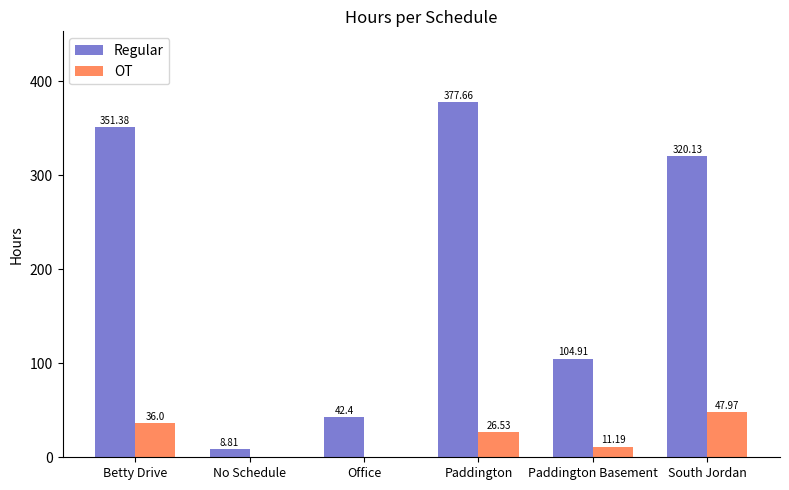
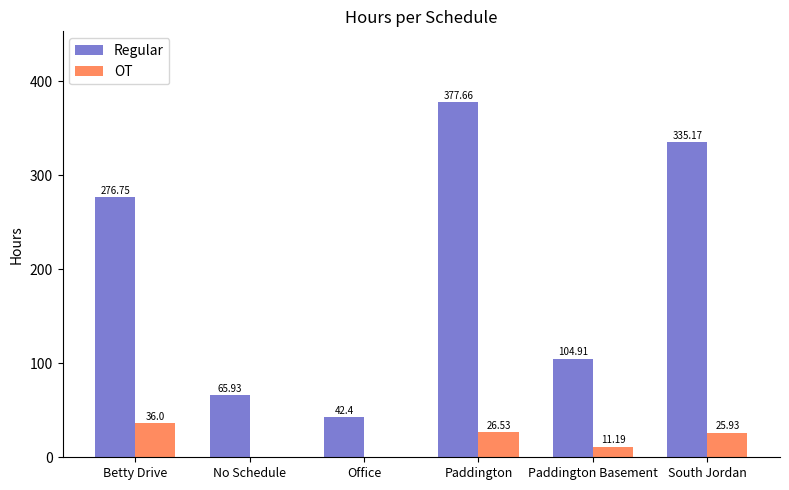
Regular, Betty Drive: 351.38 -> 276.75
Regular, No Schedule: 8.81 -> 65.93
Regular, South Jordan: 320.13 -> 335.17
OT, South Jordan: 47.97 -> 25.93
